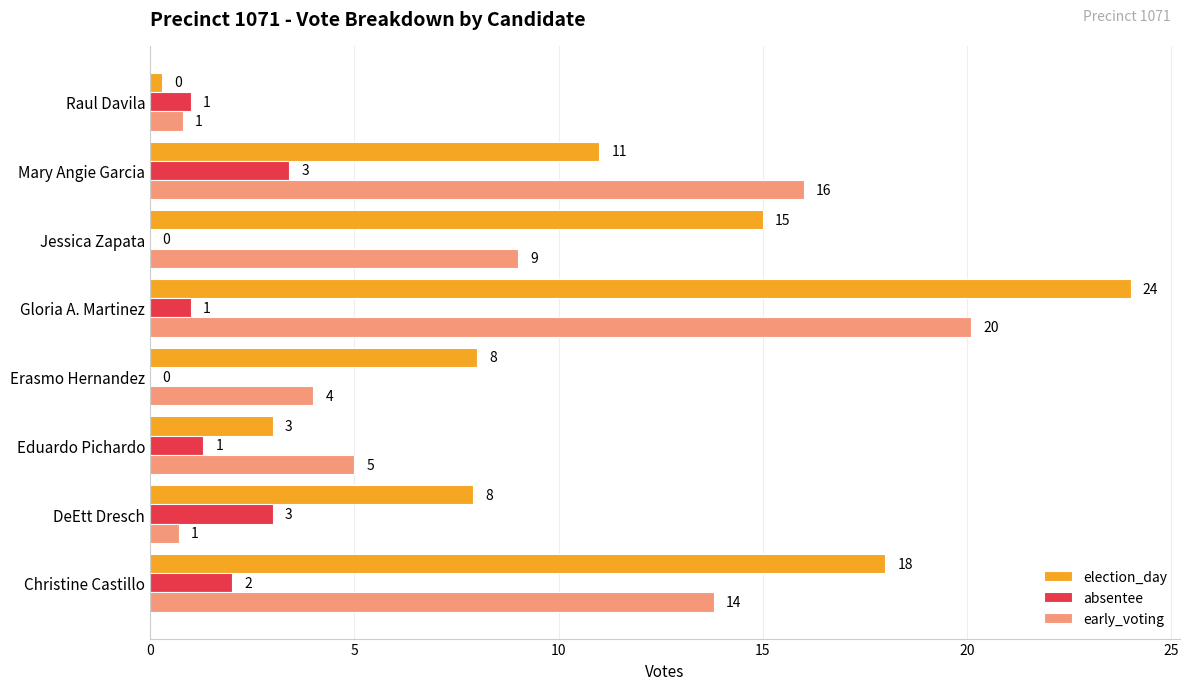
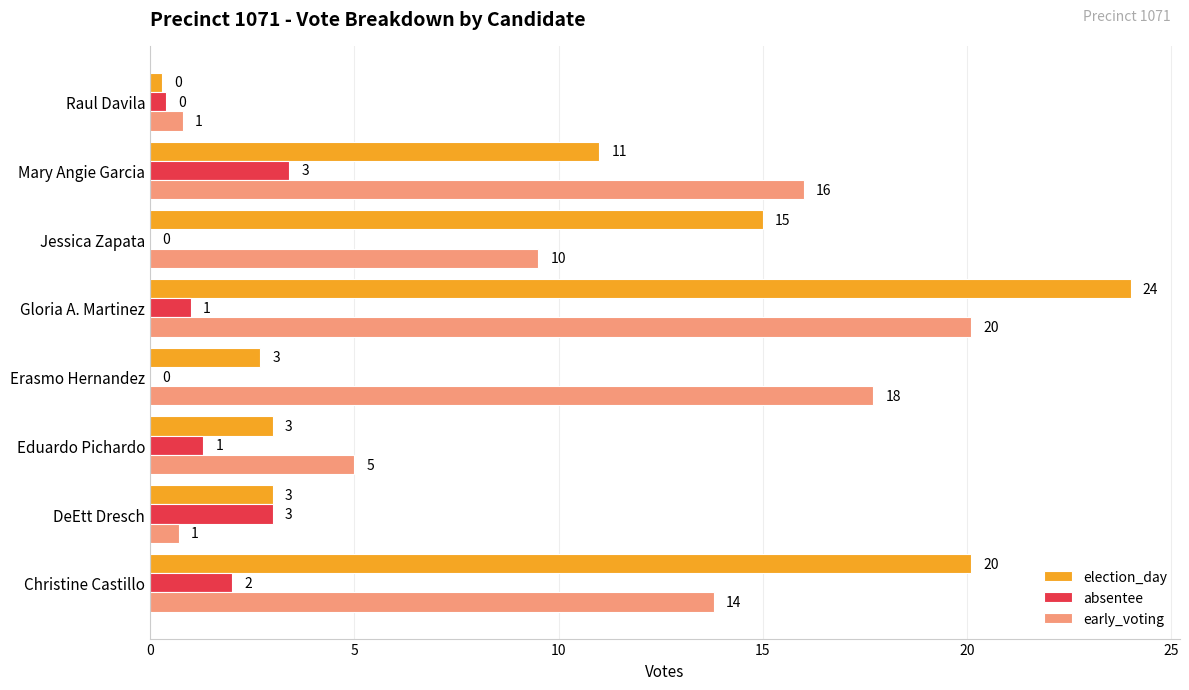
absentee, Raul Davila: 1 -> 0
early_voting, Jessica Zapata: 9 -> 10
election_day, Erasmo Hernandez: 8 -> 3
early_voting, Erasmo Hernandez: 4 -> 18
election_day, DeEtt Dresch: 8 -> 3
election_day, Christine Castillo: 18 -> 20
